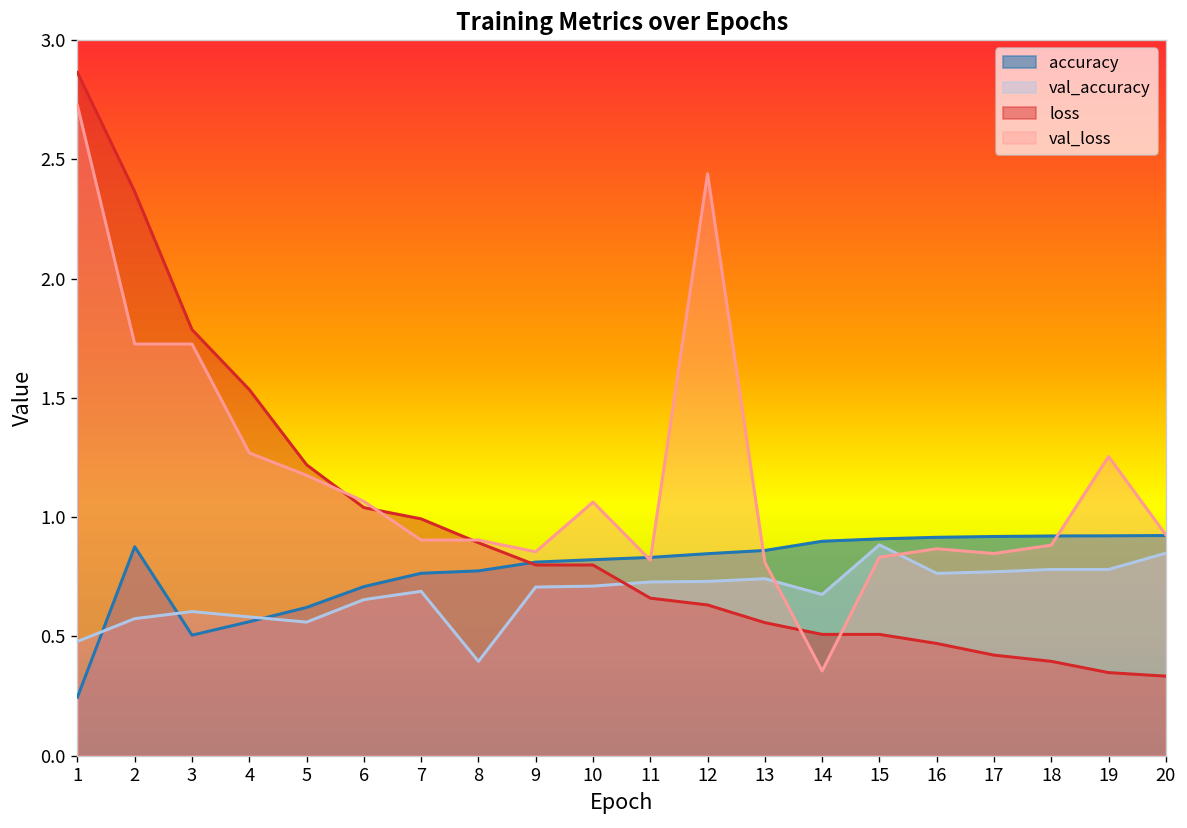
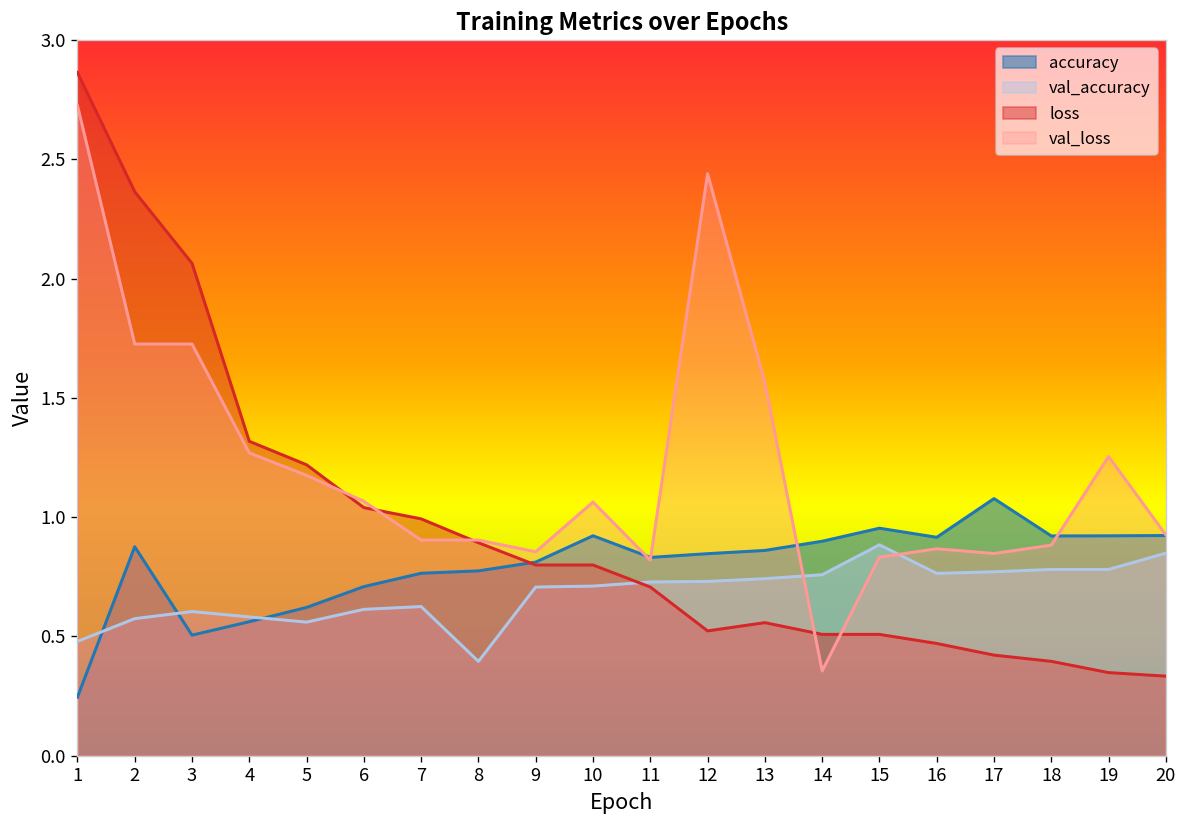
loss, 3: 1.79 -> 2.06
loss, 4: 1.53 -> 1.32
val_accuracy, 6: 0.65 -> 0.61
val_accuracy, 7: 0.69 -> 0.63
accuracy, 10: 0.82 -> 0.92
loss, 11: 0.66 -> 0.71
loss, 12: 0.63 -> 0.52
val_loss, 13: 0.81 -> 1.56
val_accuracy, 14: 0.68 -> 0.76
accuracy, 15: 0.91 -> 0.95
accuracy, 17: 0.92 -> 1.08
